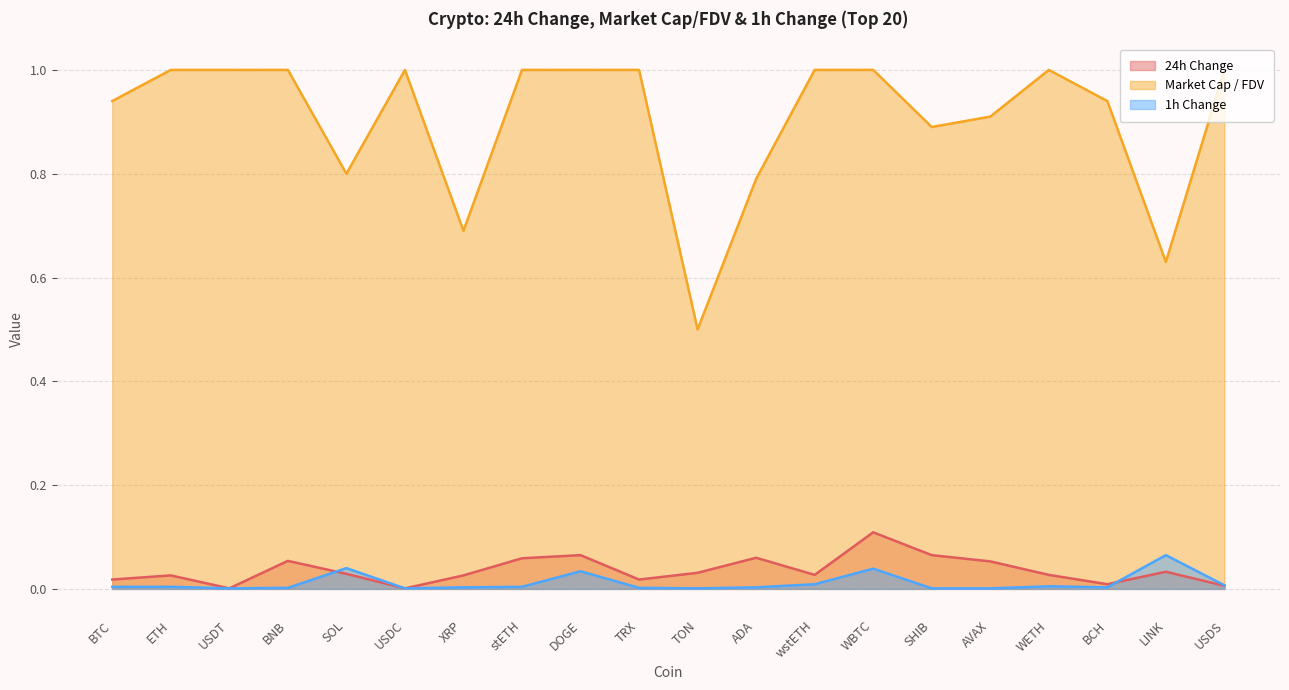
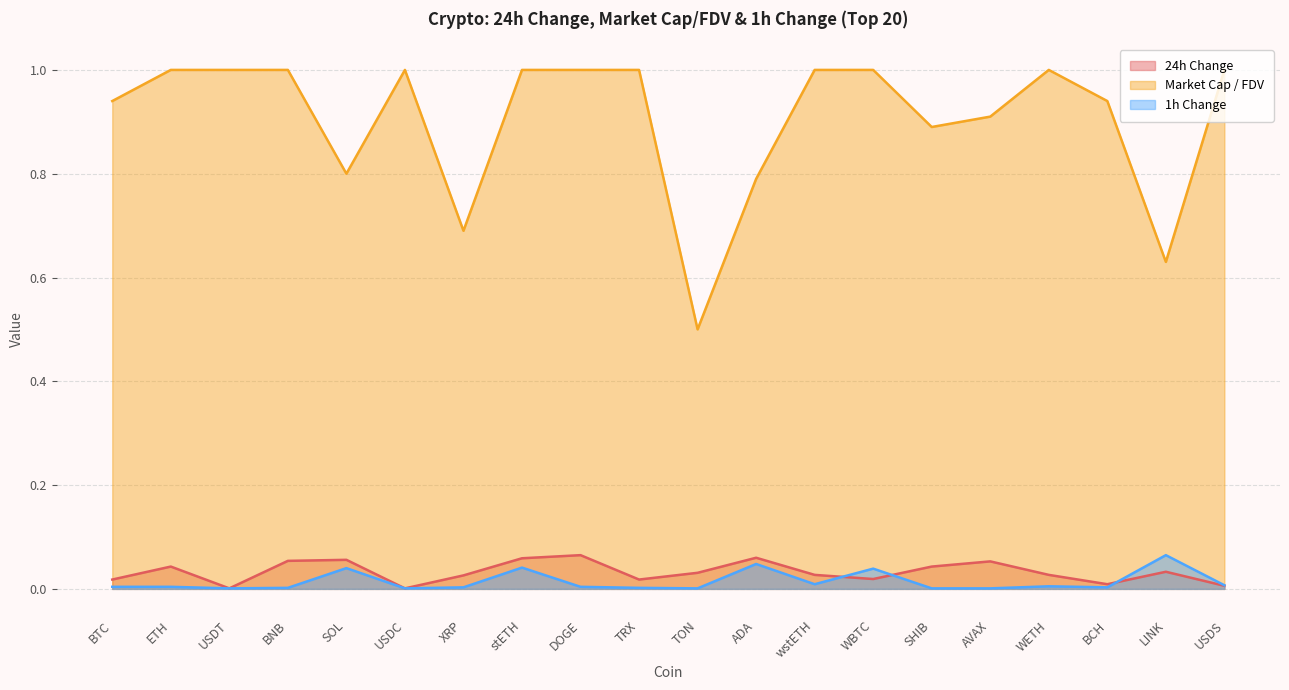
24h Change, ETH: 0.03 -> 0.04
24h Change, SOL: 0.03 -> 0.06
1h Change, stETH: 0.00 -> 0.04
1h Change, DOGE: 0.03 -> 0.00
1h Change, ADA: 0.00 -> 0.05
24h Change, WBTC: 0.11 -> 0.02
24h Change, SHIB: 0.07 -> 0.04
